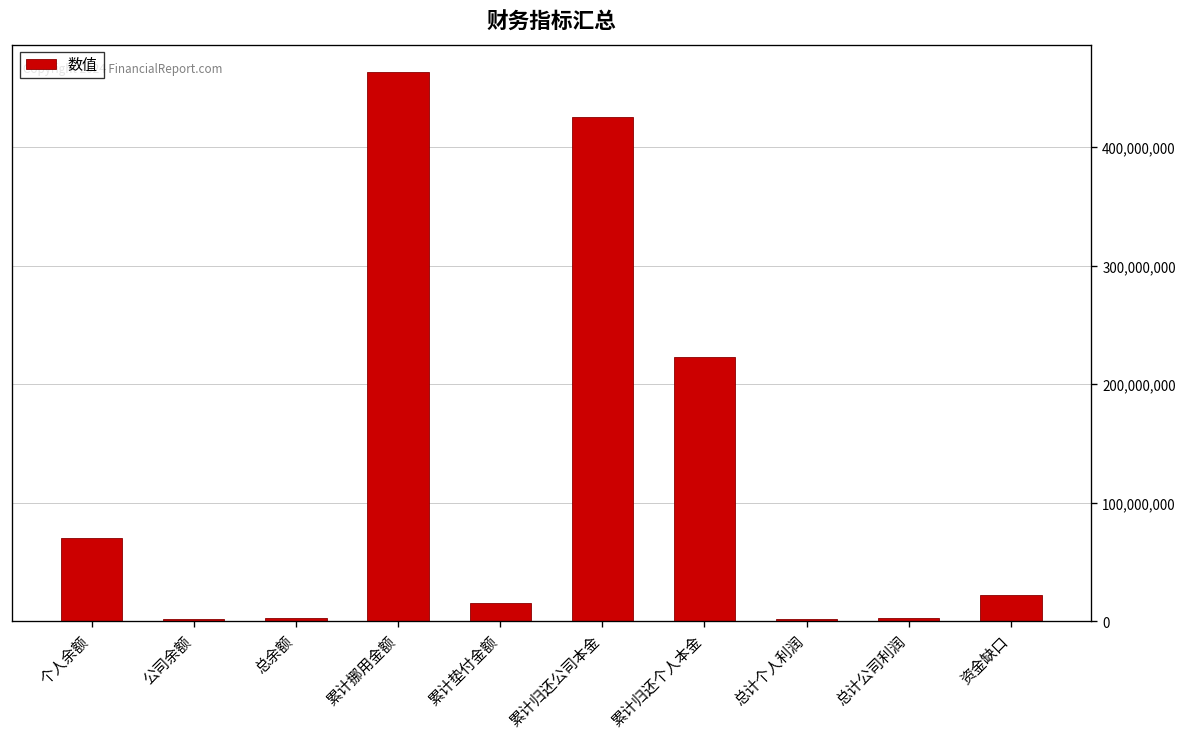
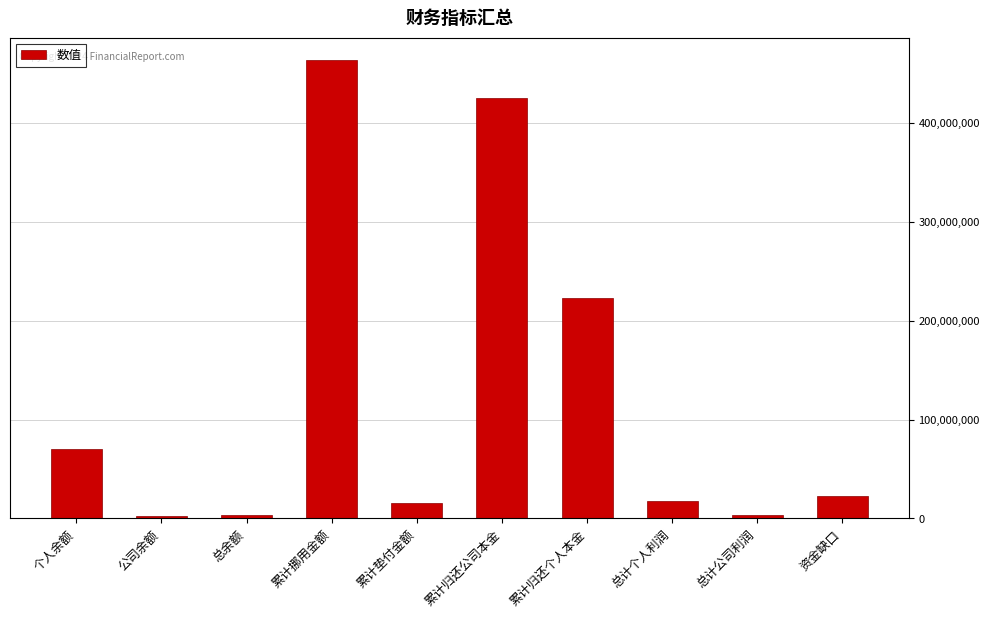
总计个人利润: 0 -> 20,000,000
